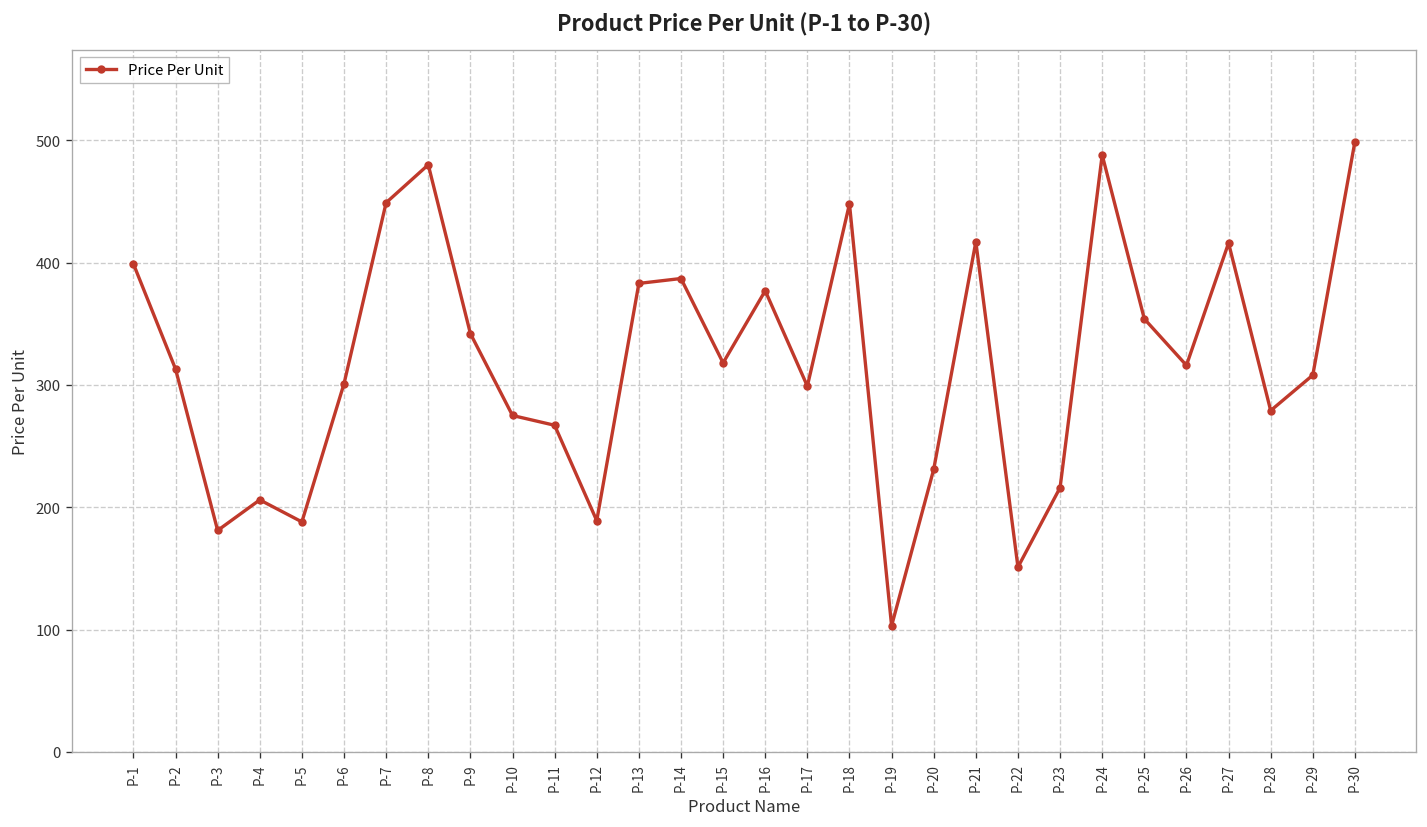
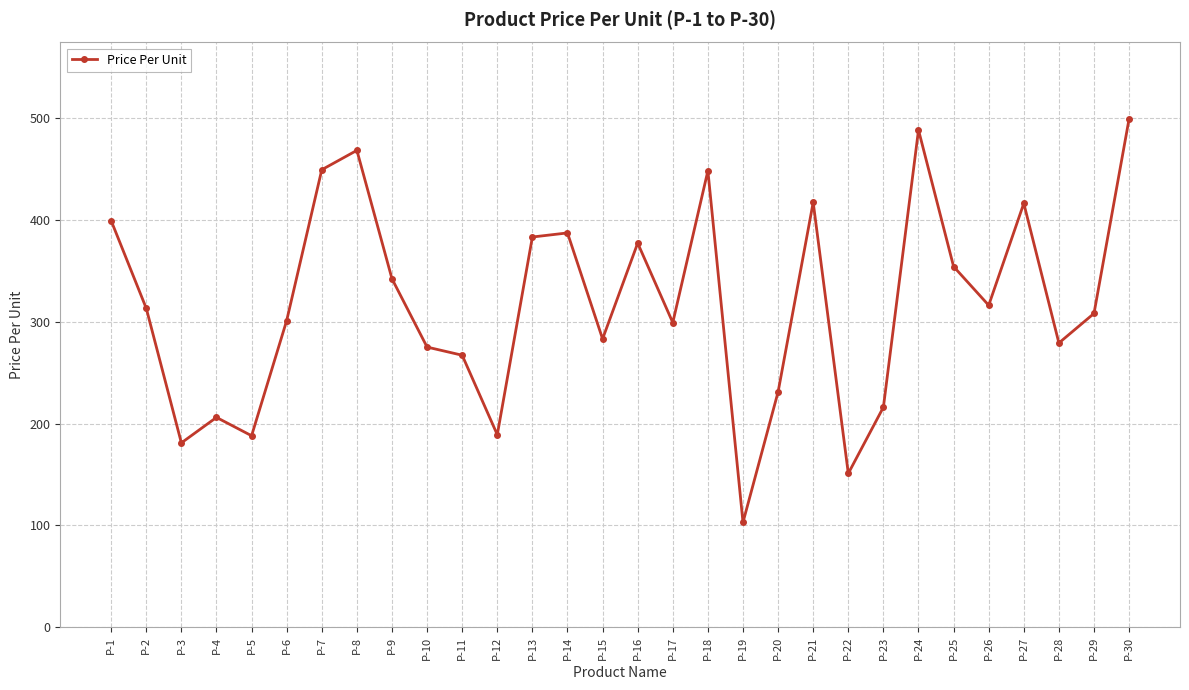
P-8: 480 -> 468
P-15: 318 -> 283
